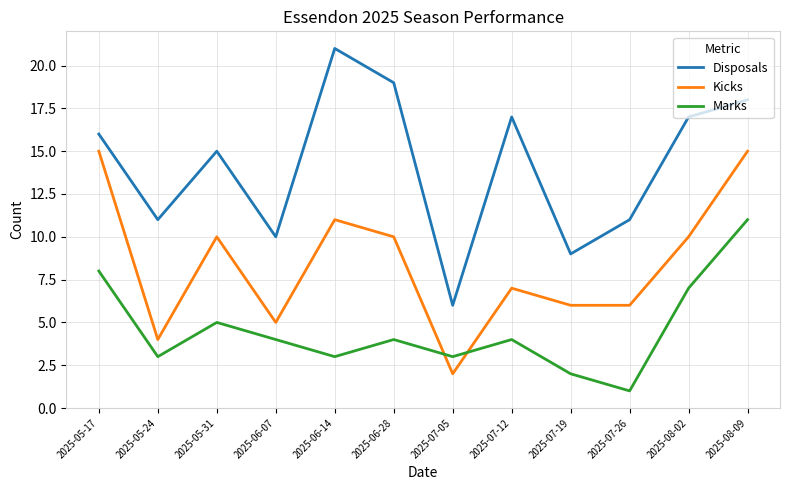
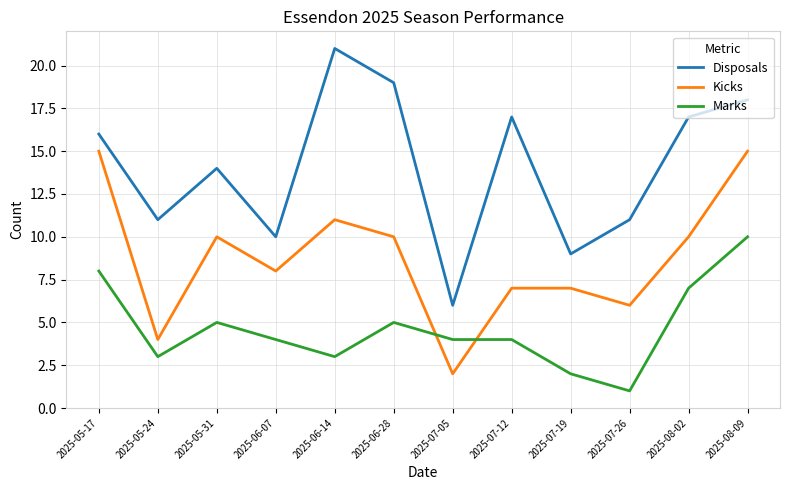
Disposals, 2025-05-31: 15 -> 14
Kicks, 2025-06-07: 5 -> 8
Marks, 2025-06-28: 4 -> 5
Marks, 2025-07-05: 3 -> 4
Kicks, 2025-07-19: 6 -> 7
Marks, 2025-08-09: 11 -> 10
